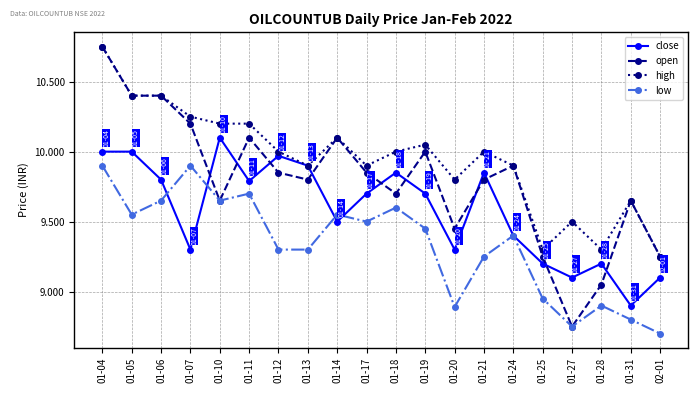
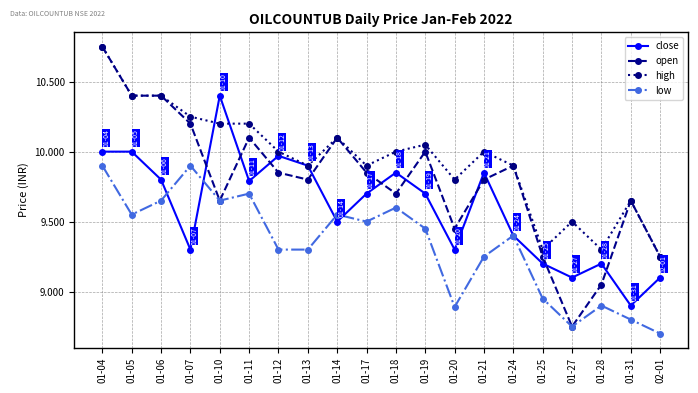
close, 01-10: 10.1 -> 10.4
